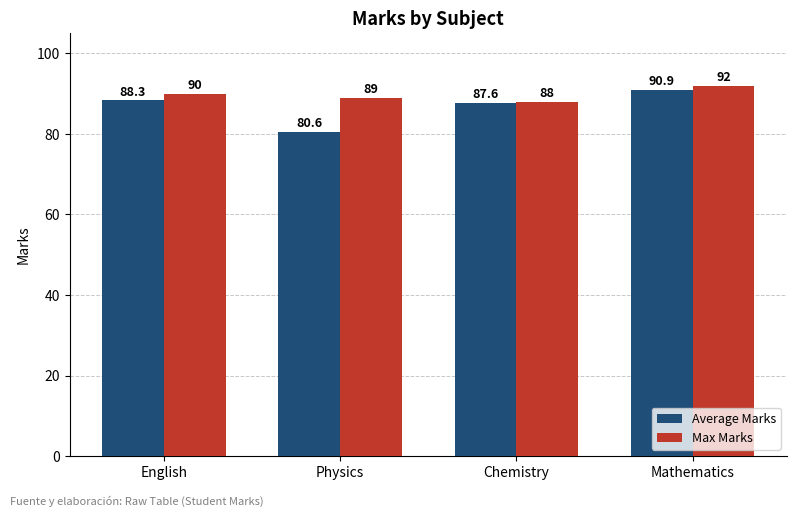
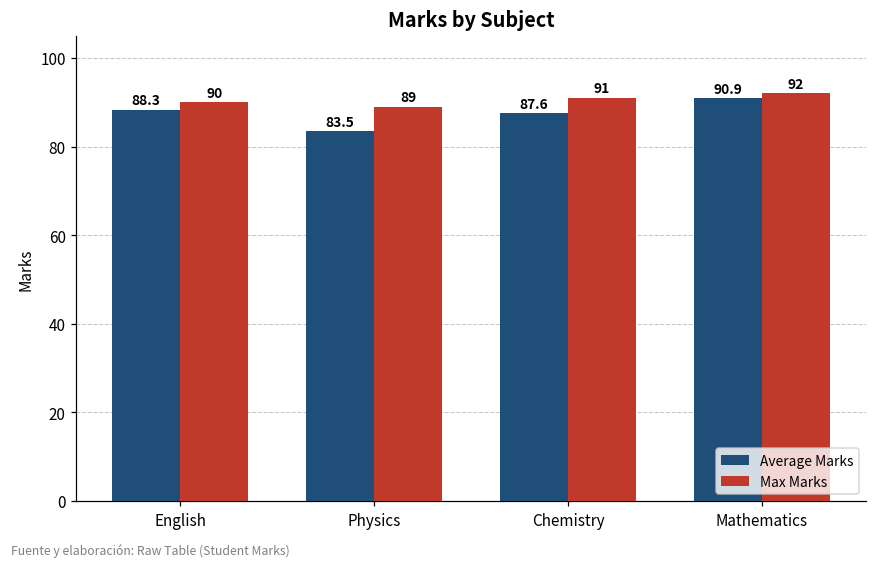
Average Marks, Physics: 80.6 -> 83.5
Max Marks, Chemistry: 88 -> 91
